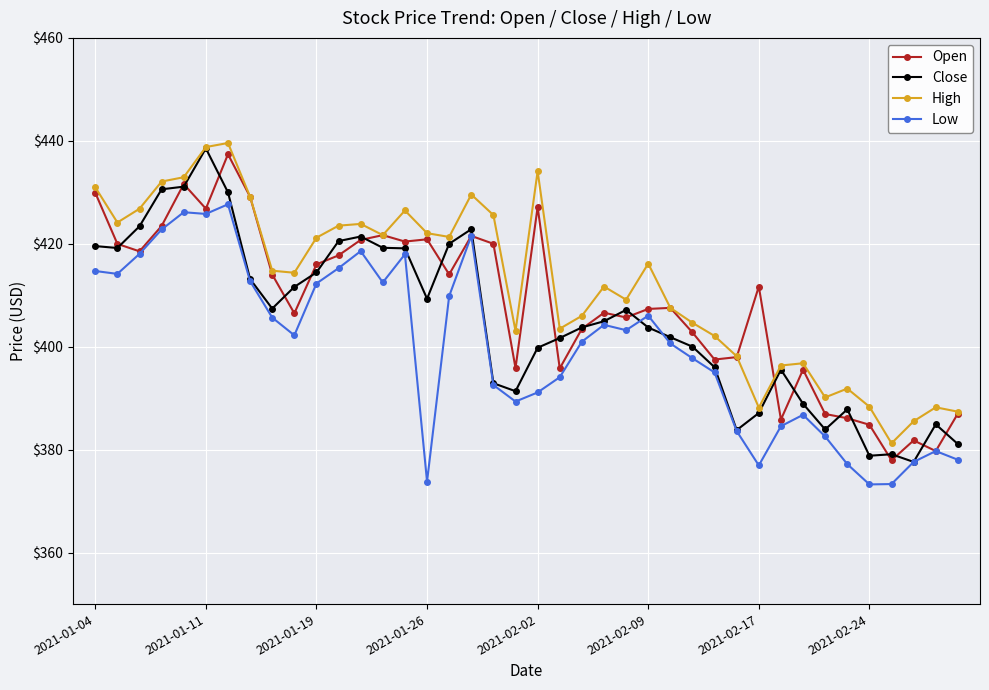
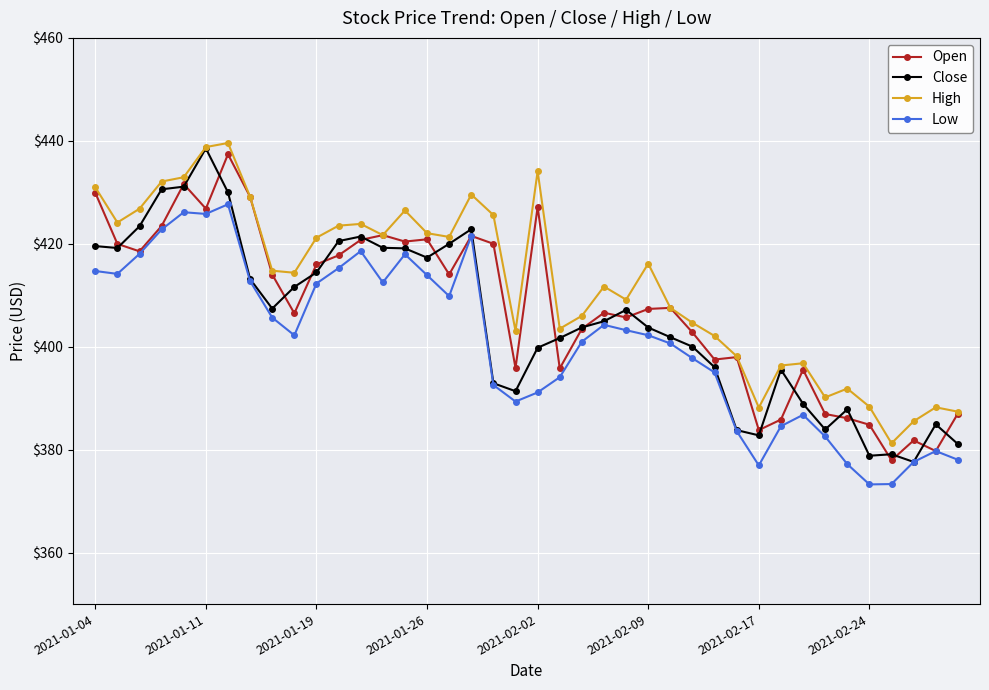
Close, 2021-01-26: $409 -> $417
Low, 2021-01-26: $374 -> $414
Low, 2021-02-09: $406 -> $402
Open, 2021-02-17: $412 -> $384
Close, 2021-02-17: $387 -> $383
